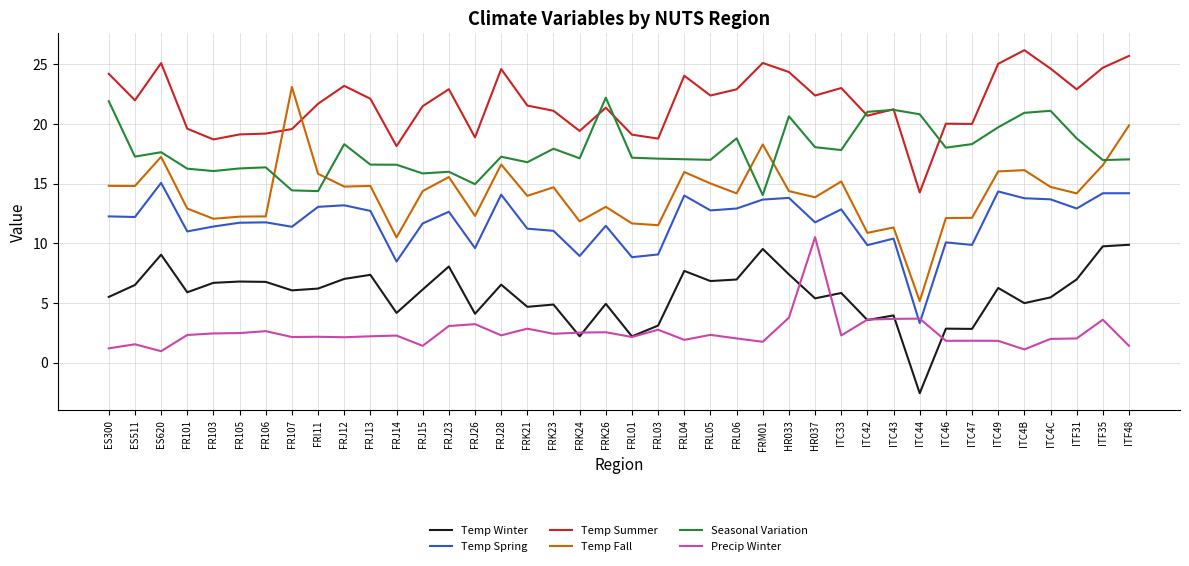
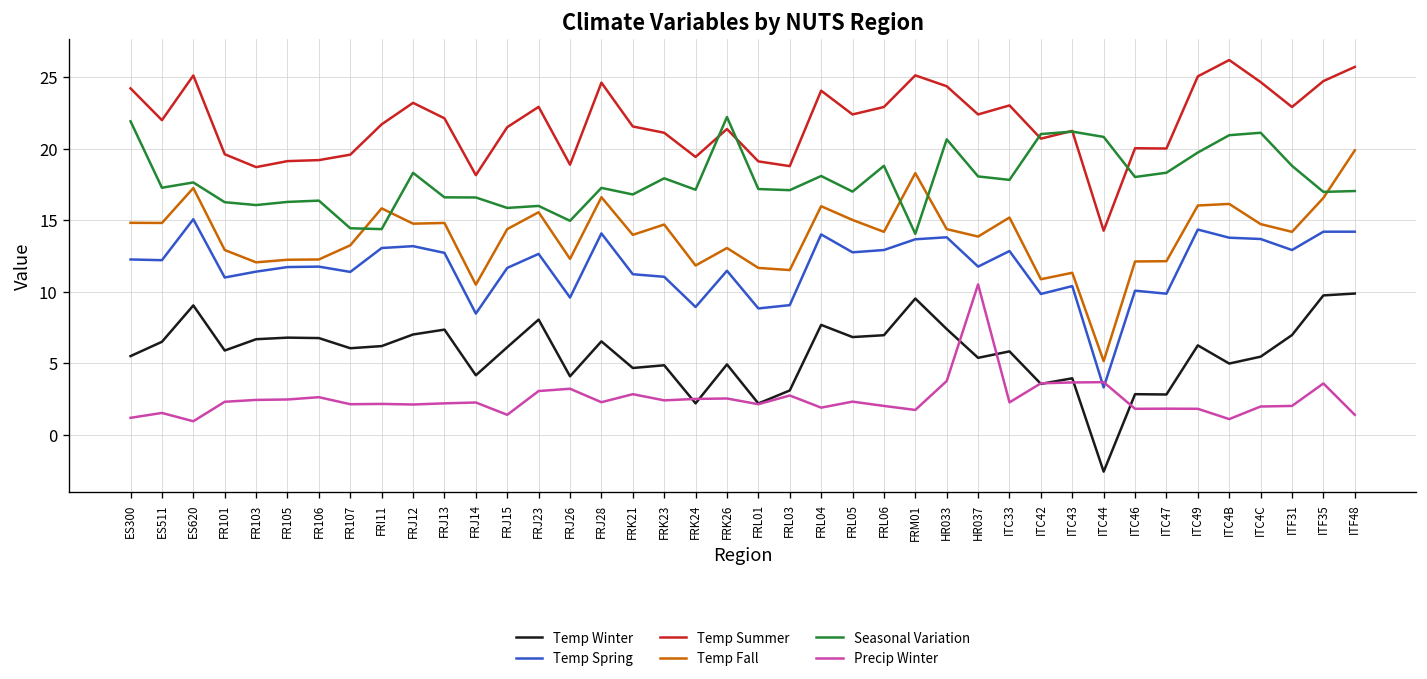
Temp Fall, FR107: 23.1 -> 13.2
Seasonal Variation, FRL04: 17.0 -> 18.1
